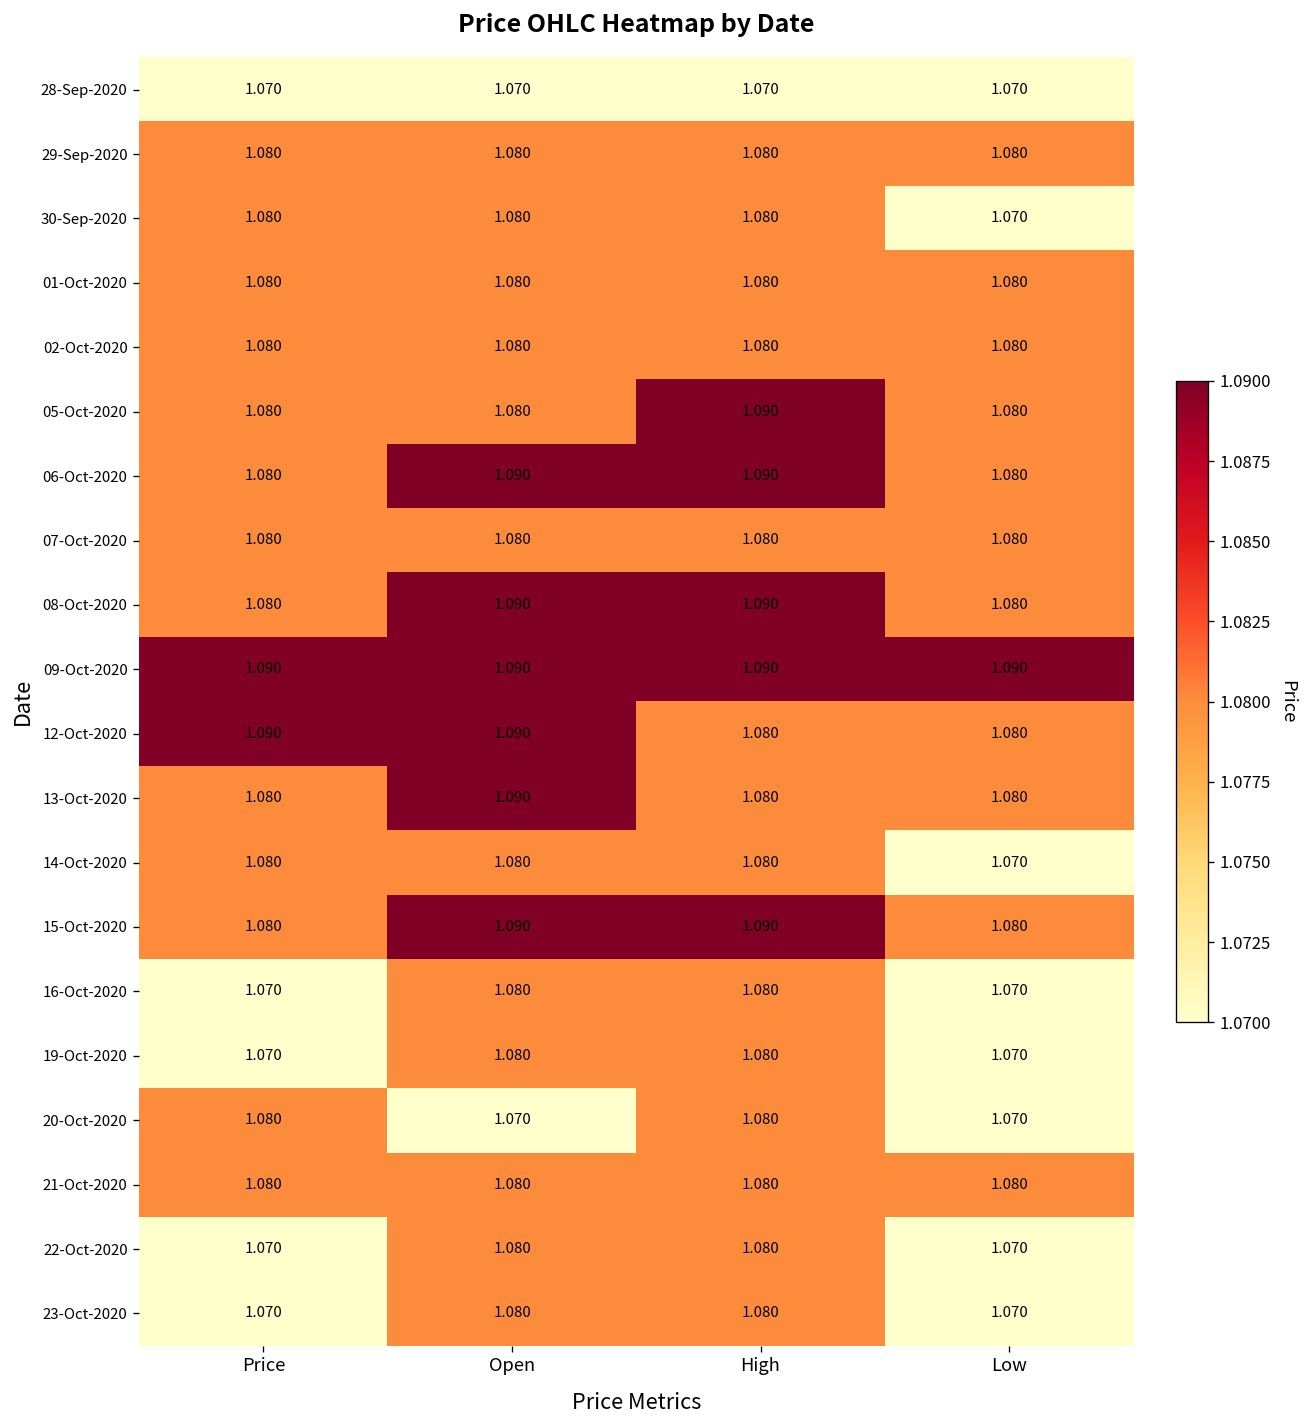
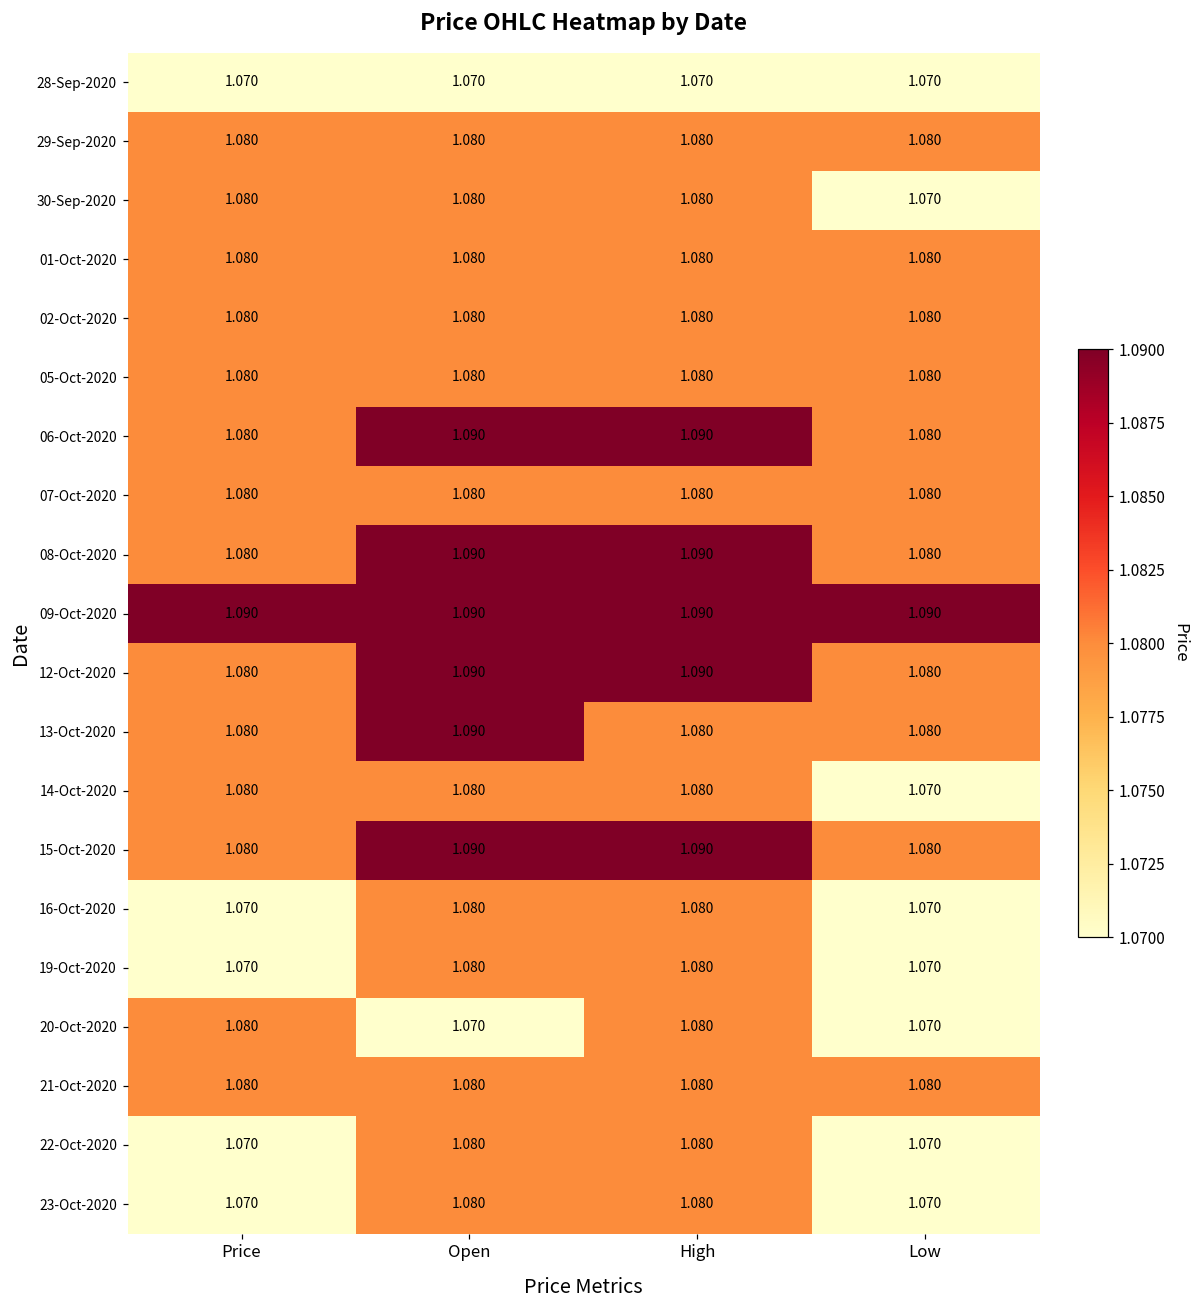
05-Oct-2020, High: 1.090 -> 1.080
12-Oct-2020, Price: 1.090 -> 1.080
12-Oct-2020, High: 1.080 -> 1.090
